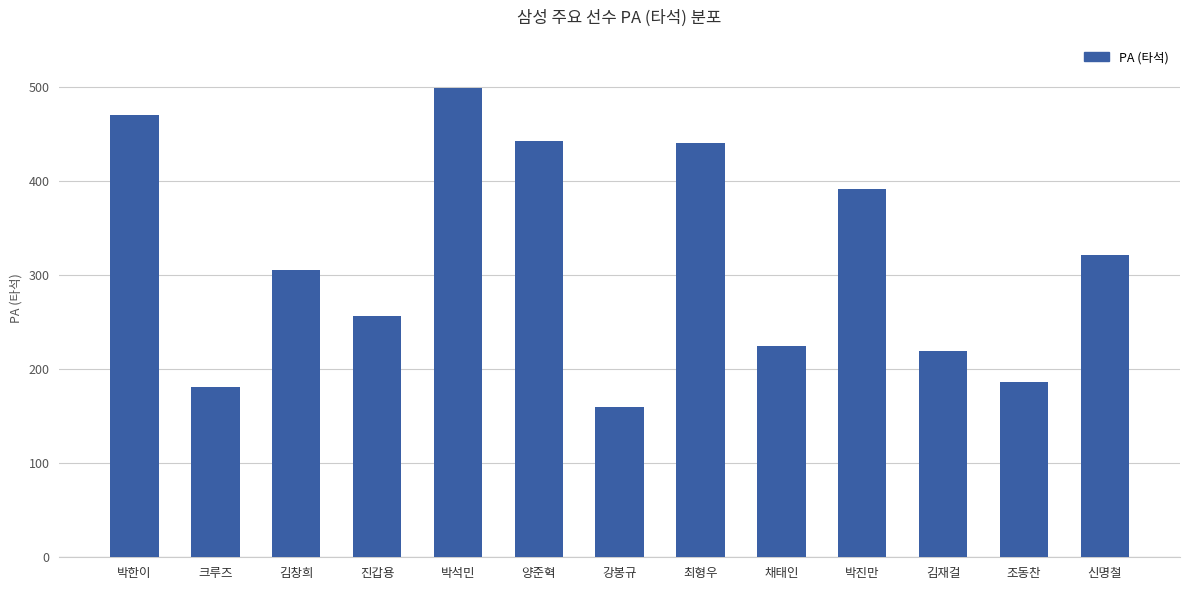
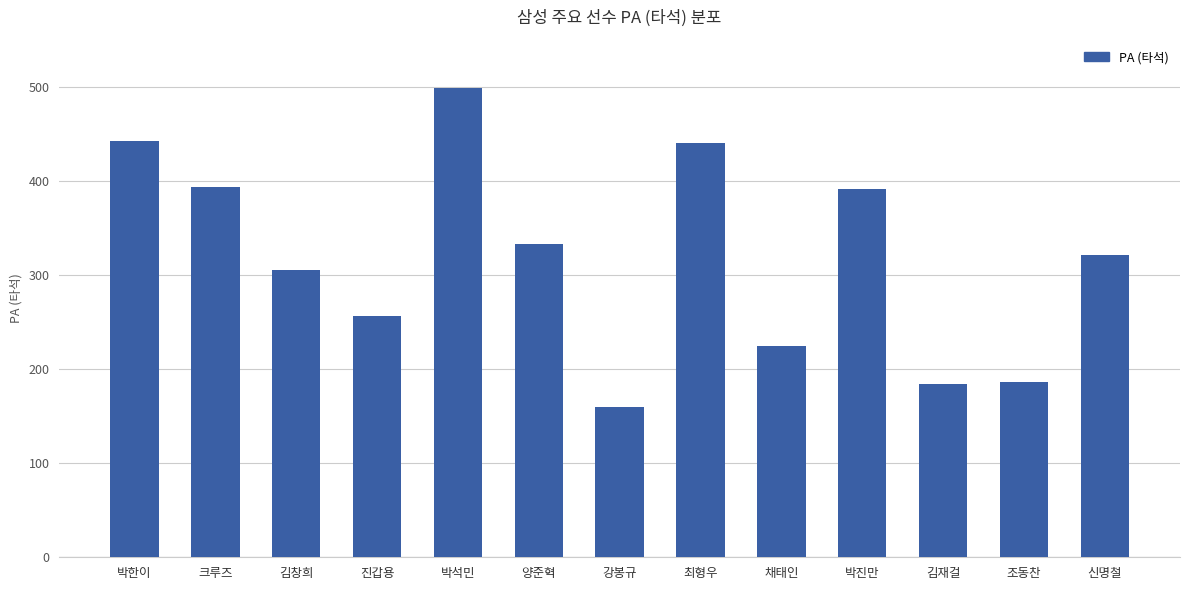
박한이: 470 -> 440
크루즈: 180 -> 390
양준혁: 440 -> 330
김재걸: 220 -> 180
